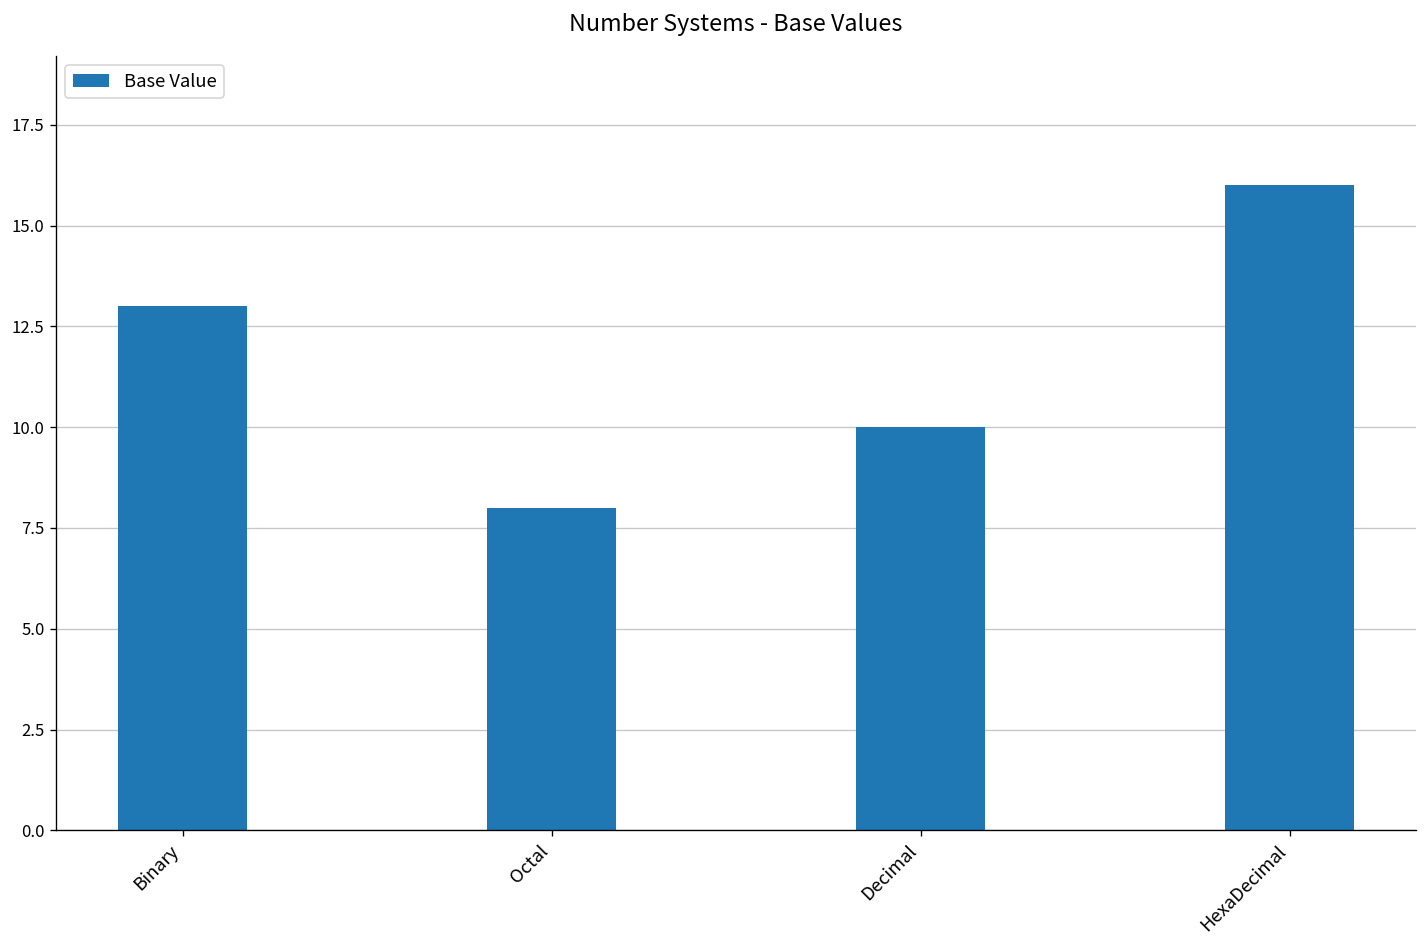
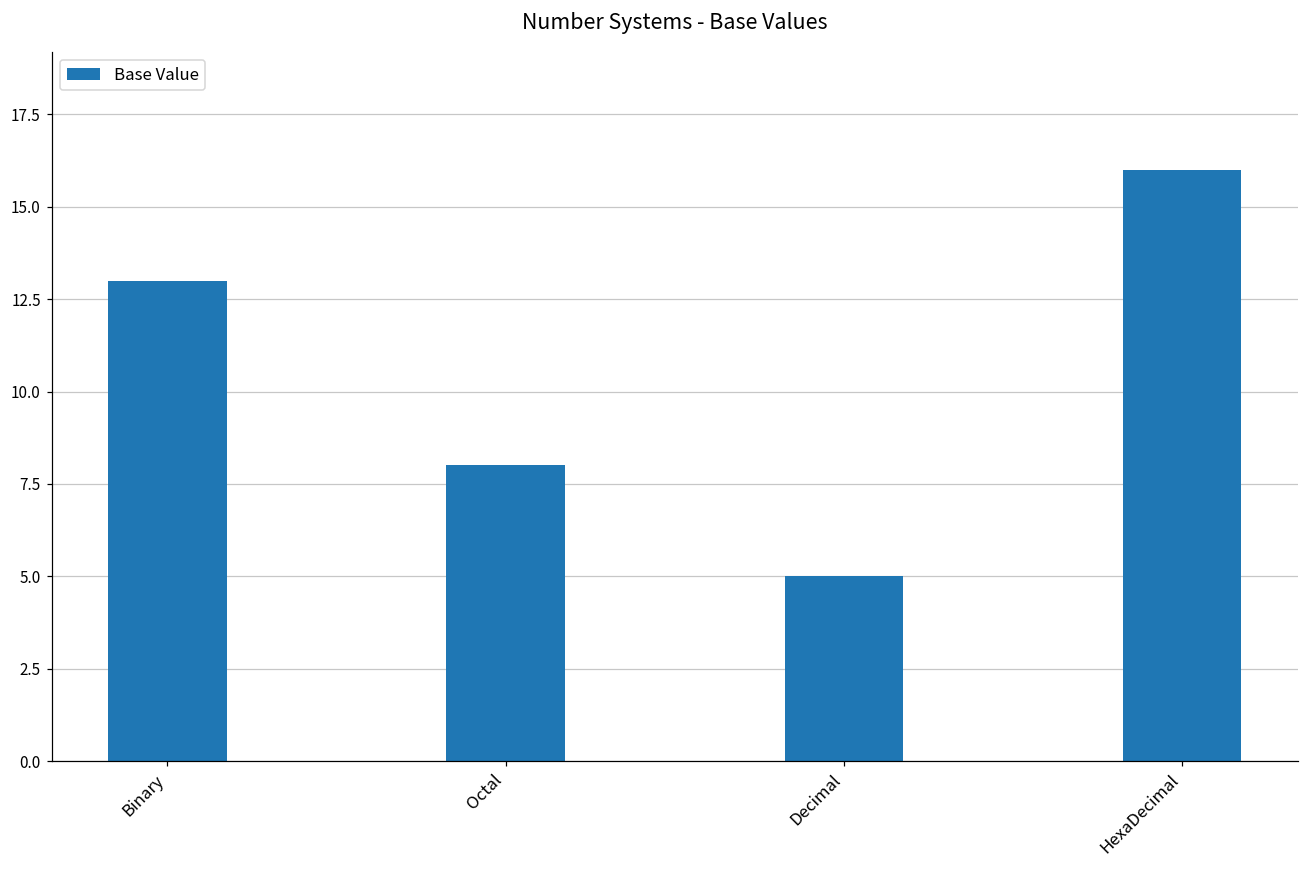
Decimal: 10 -> 5
